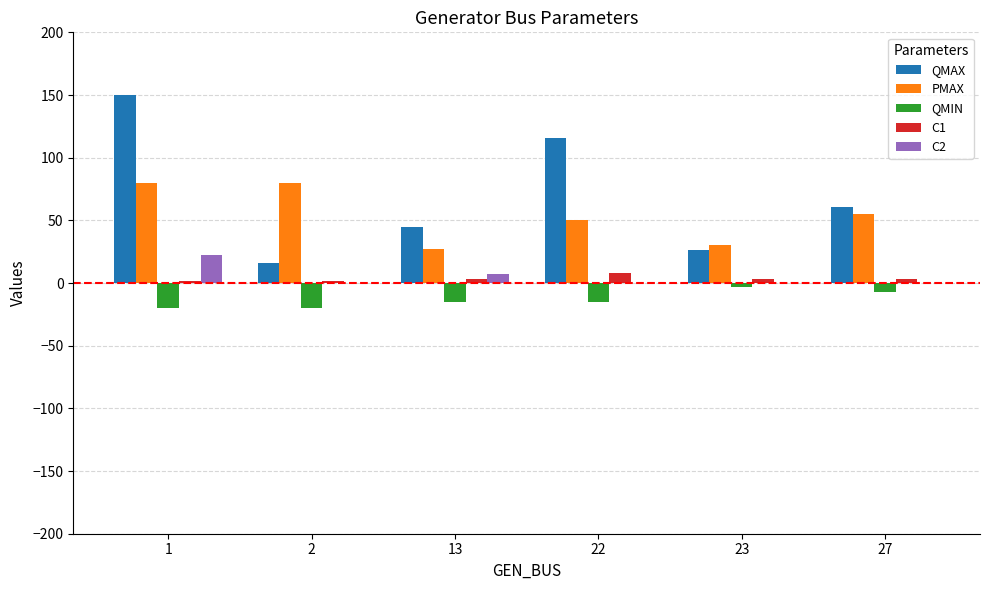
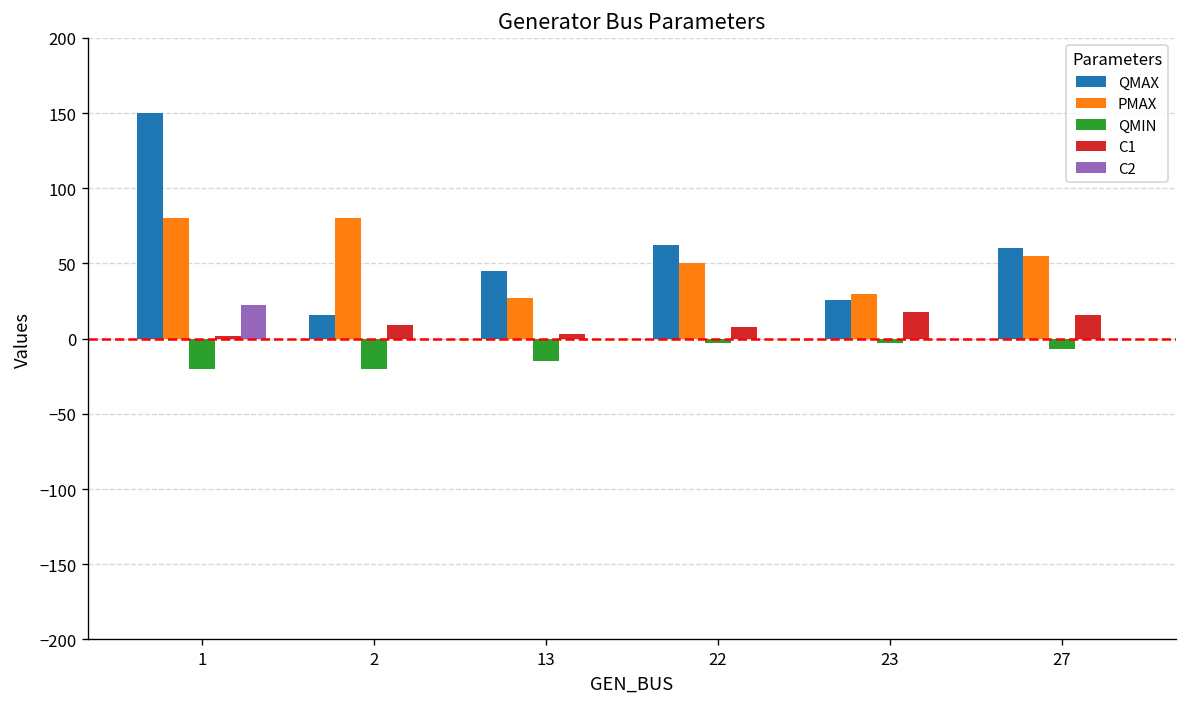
C1, 2: 2 -> 9
C2, 13: 8 -> 0
QMAX, 22: 116 -> 63
QMIN, 22: -15 -> -3
C1, 23: 3 -> 18
C1, 27: 3 -> 16
